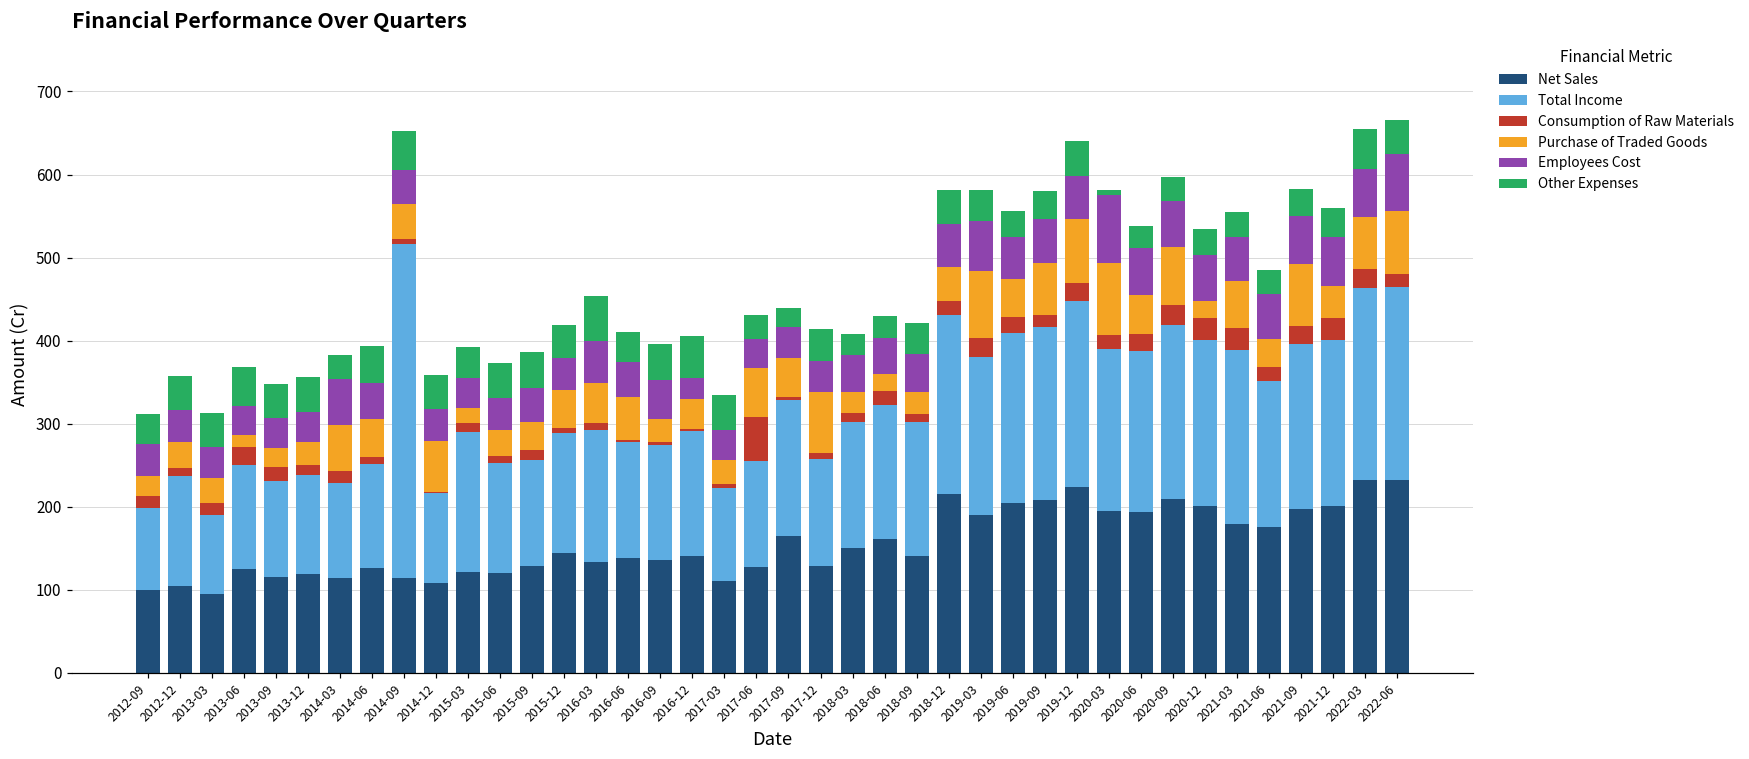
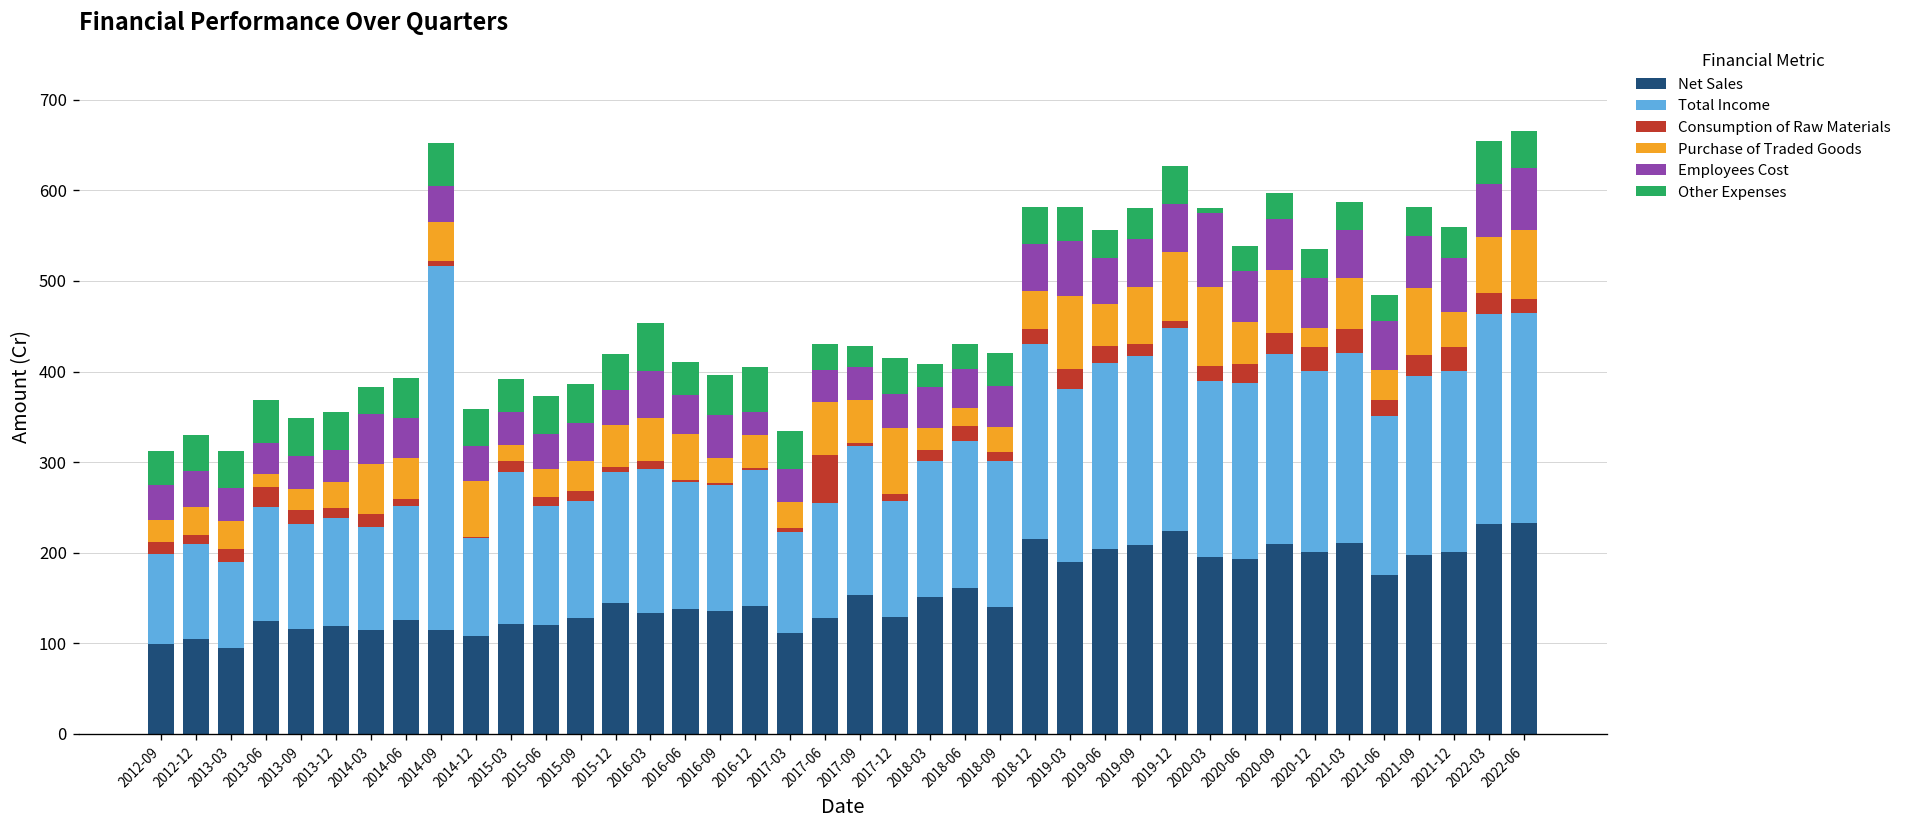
Total Income, 2012-12: 130 -> 100
Net Sales, 2017-09: 160 -> 150
Consumption of Raw Materials, 2019-12: 20 -> 10
Net Sales, 2021-03: 180 -> 210
